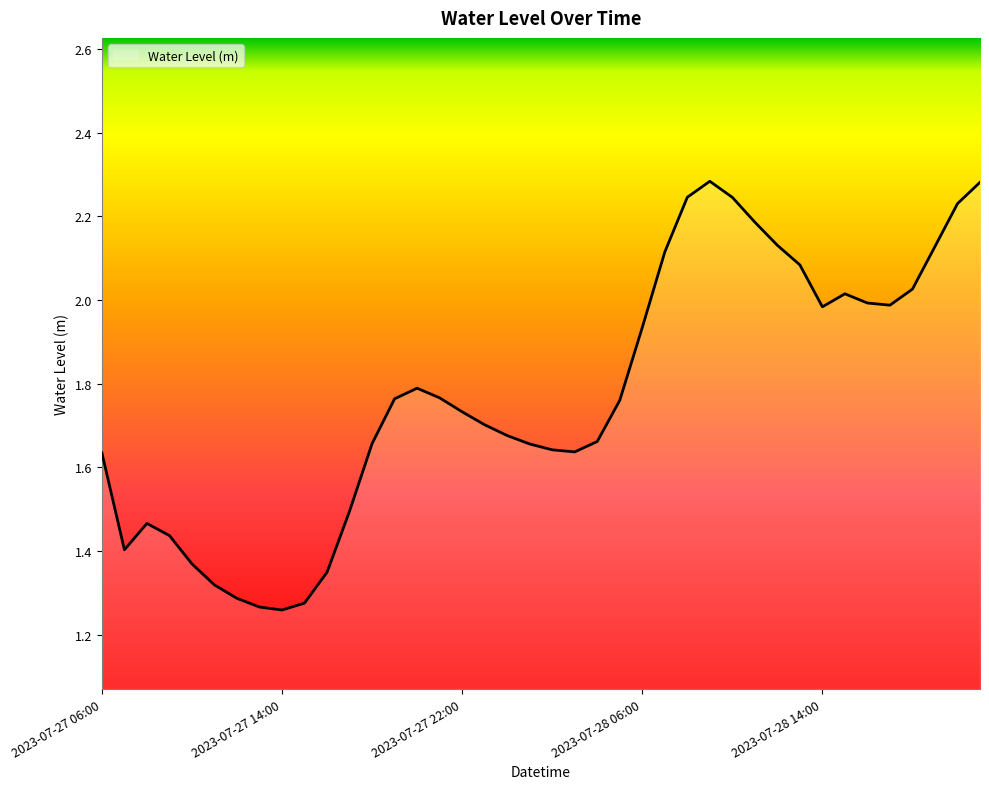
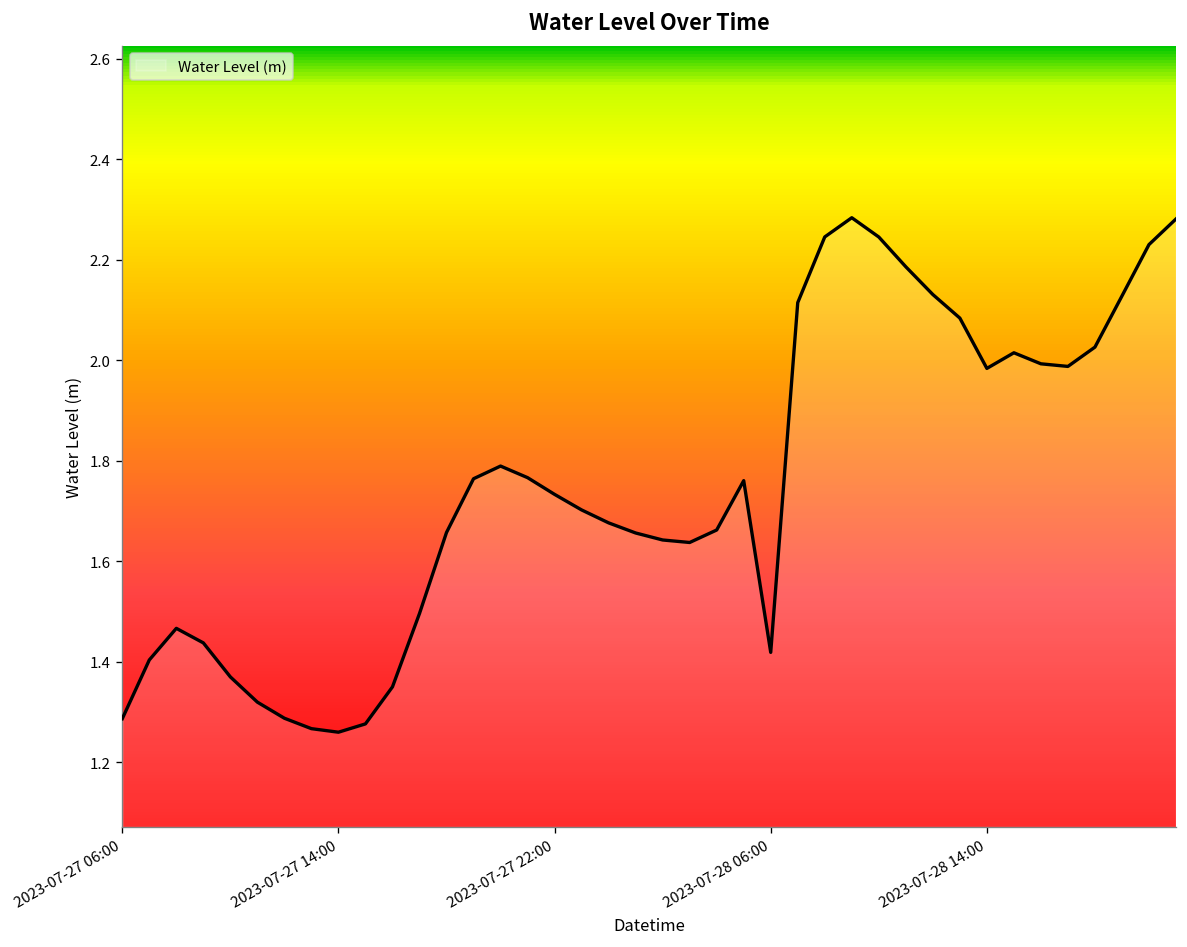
2023-07-27 06:00: 1.63 -> 1.29
2023-07-28 06:00: 1.93 -> 1.42
